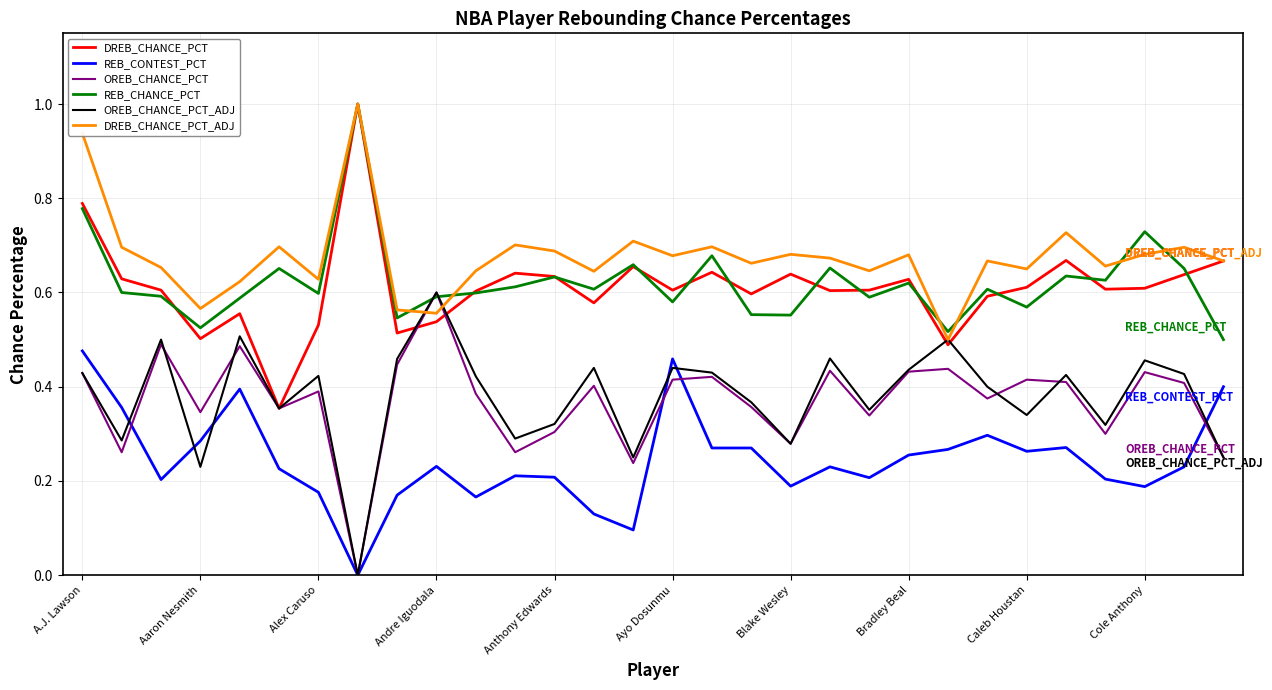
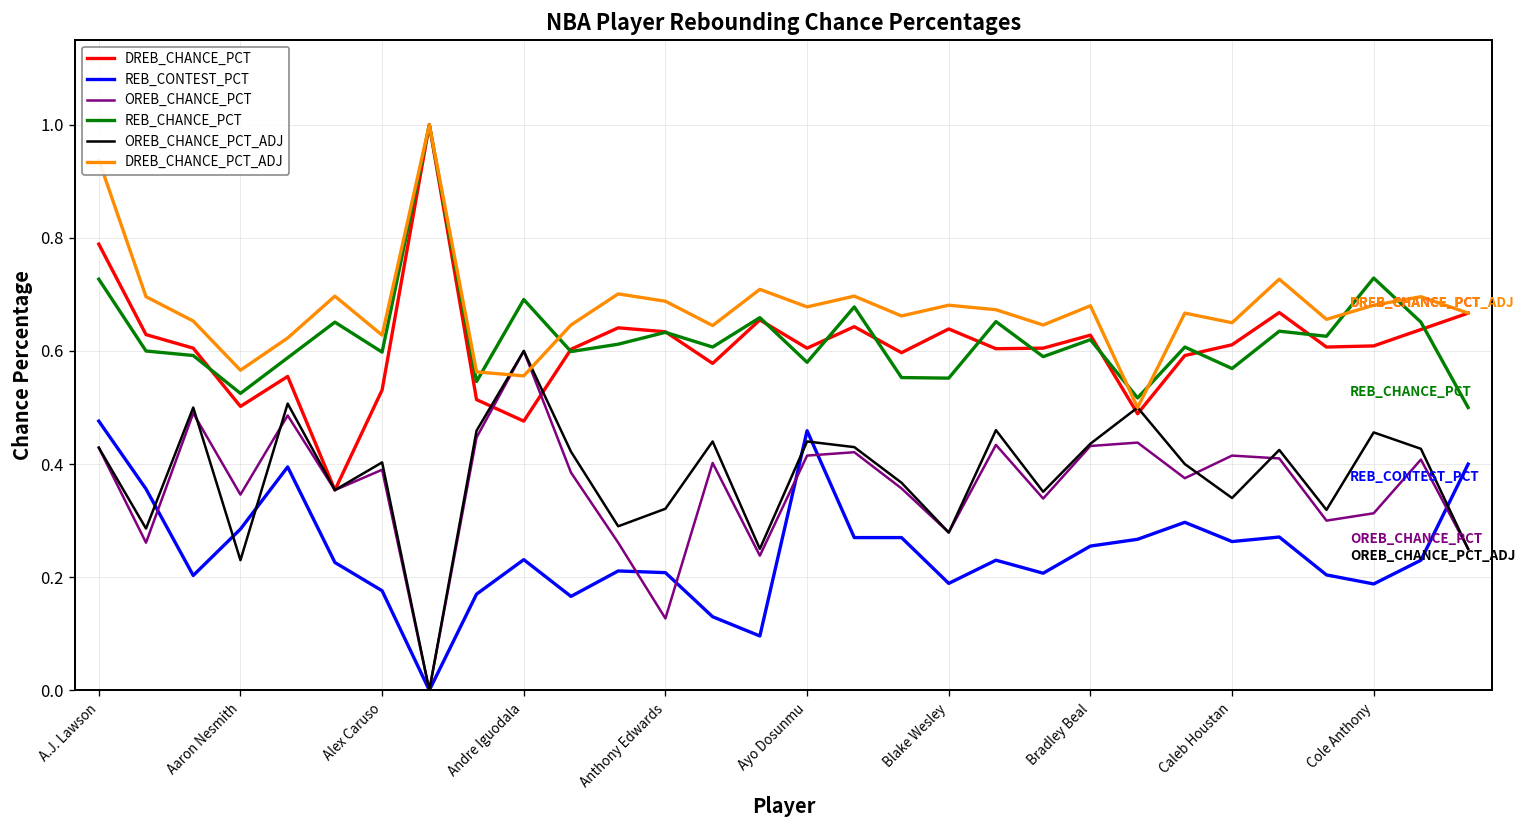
REB_CHANCE_PCT, A.J. Lawson: 0.78 -> 0.73
OREB_CHANCE_PCT_ADJ, Alex Caruso: 0.42 -> 0.40
DREB_CHANCE_PCT, Andre Iguodala: 0.54 -> 0.48
REB_CHANCE_PCT, Andre Iguodala: 0.59 -> 0.69
OREB_CHANCE_PCT, Anthony Edwards: 0.30 -> 0.13
OREB_CHANCE_PCT, Cole Anthony: 0.43 -> 0.31
